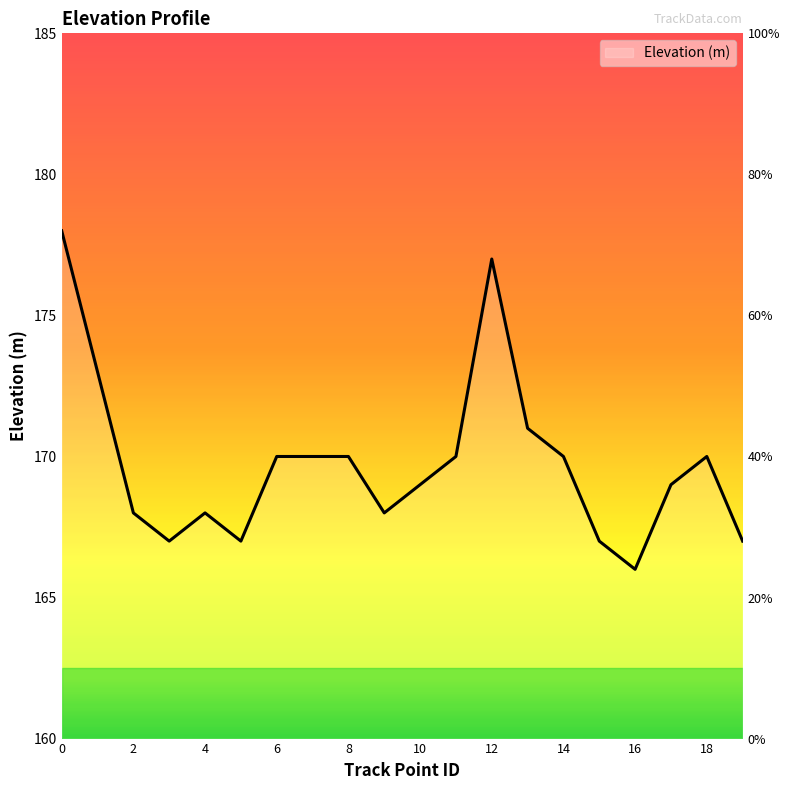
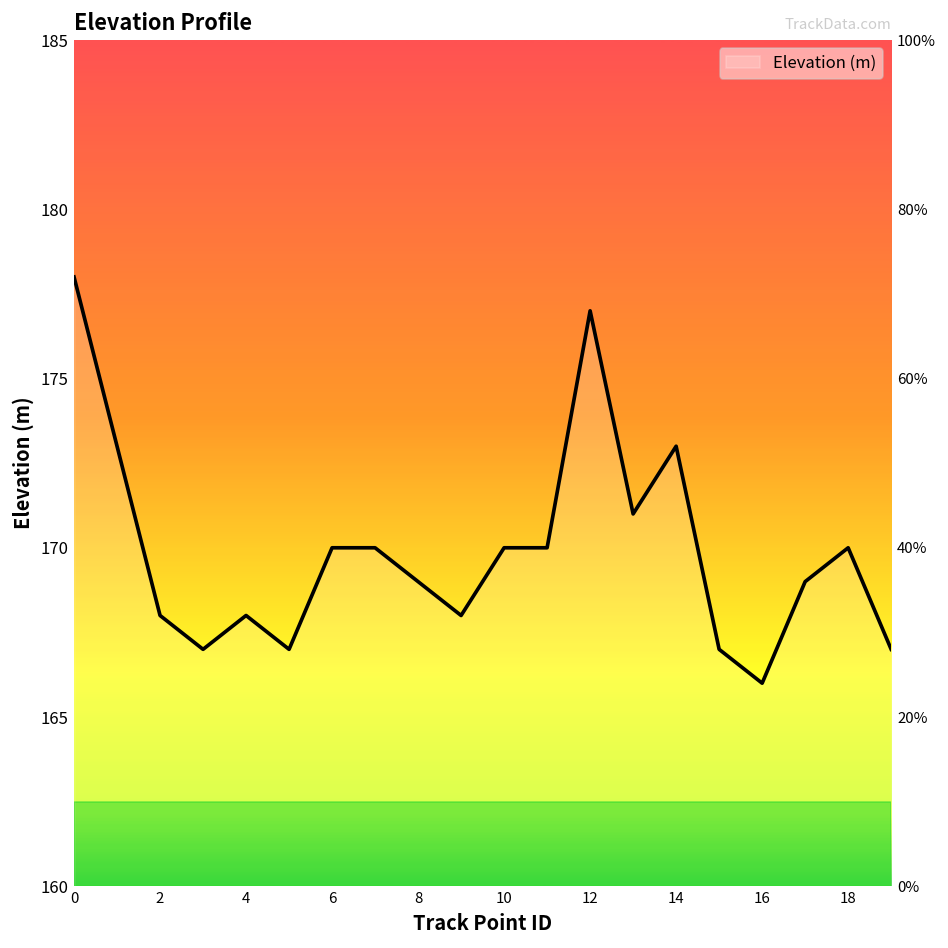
8: 170 -> 169
10: 169 -> 170
14: 170 -> 173
